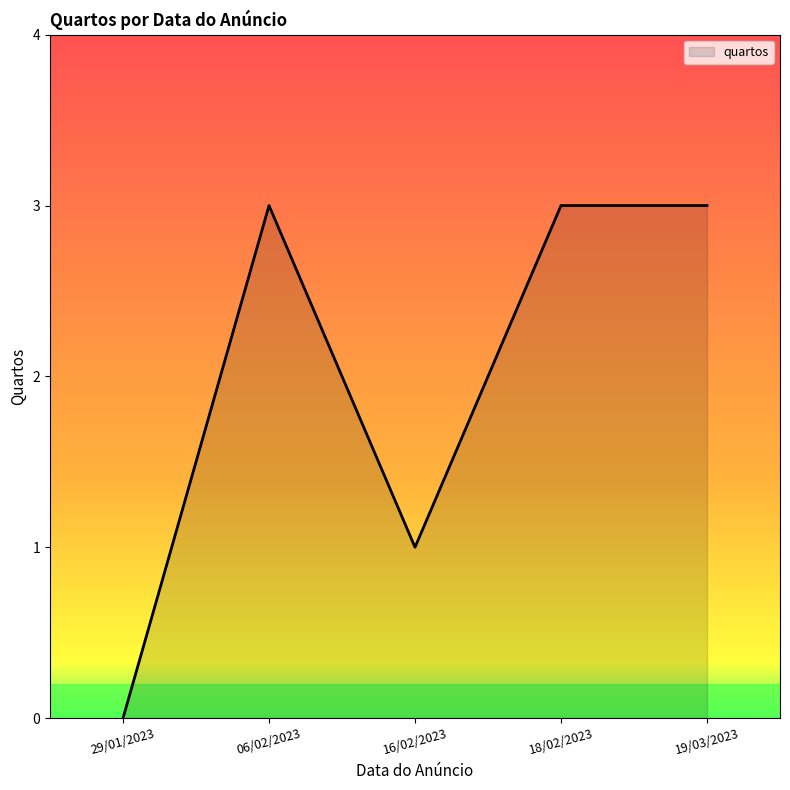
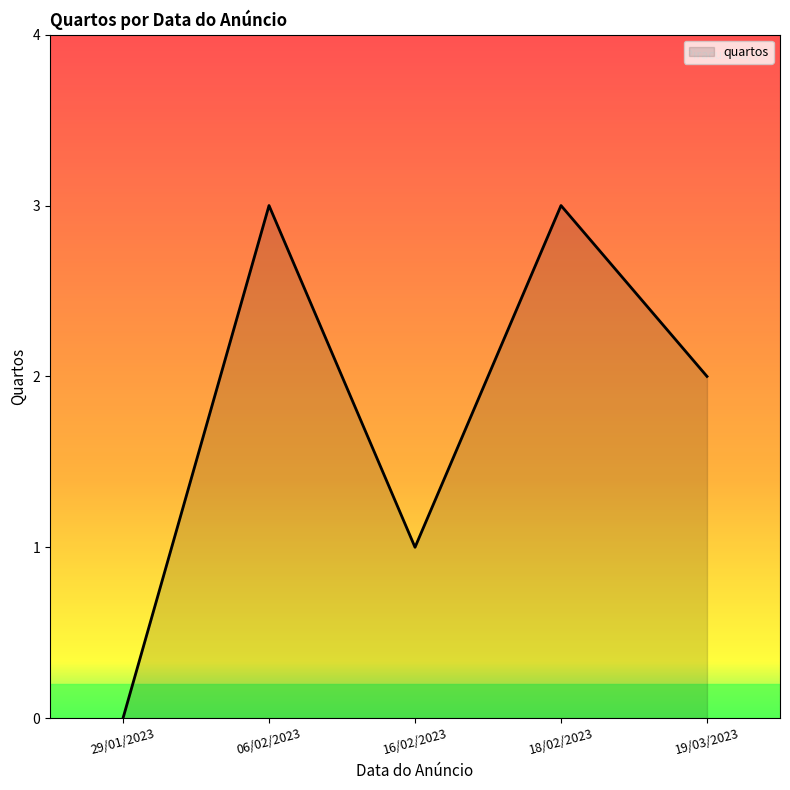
19/03/2023: 3 -> 2
